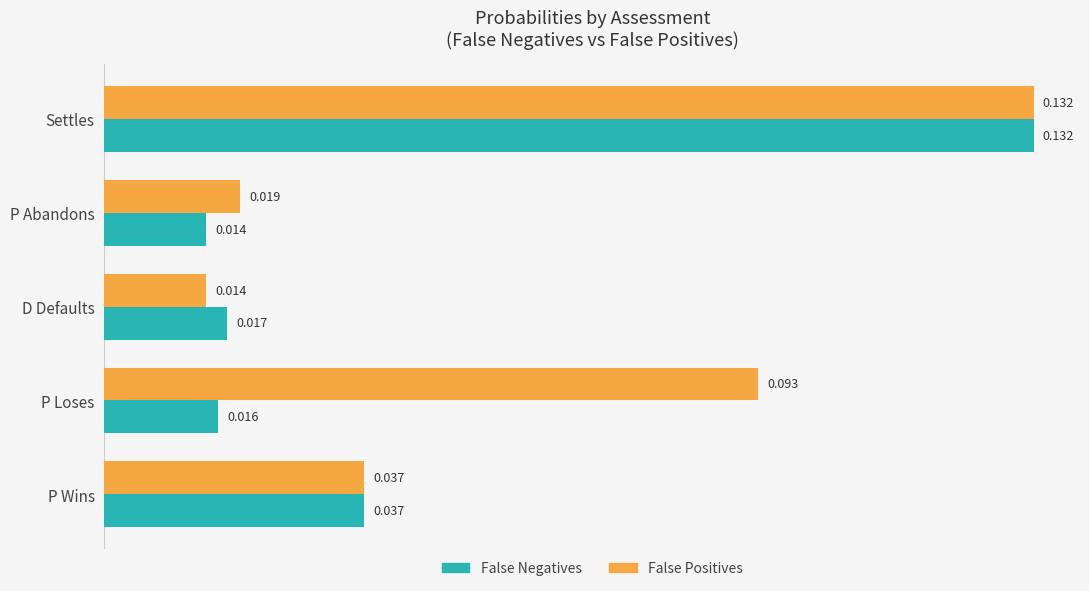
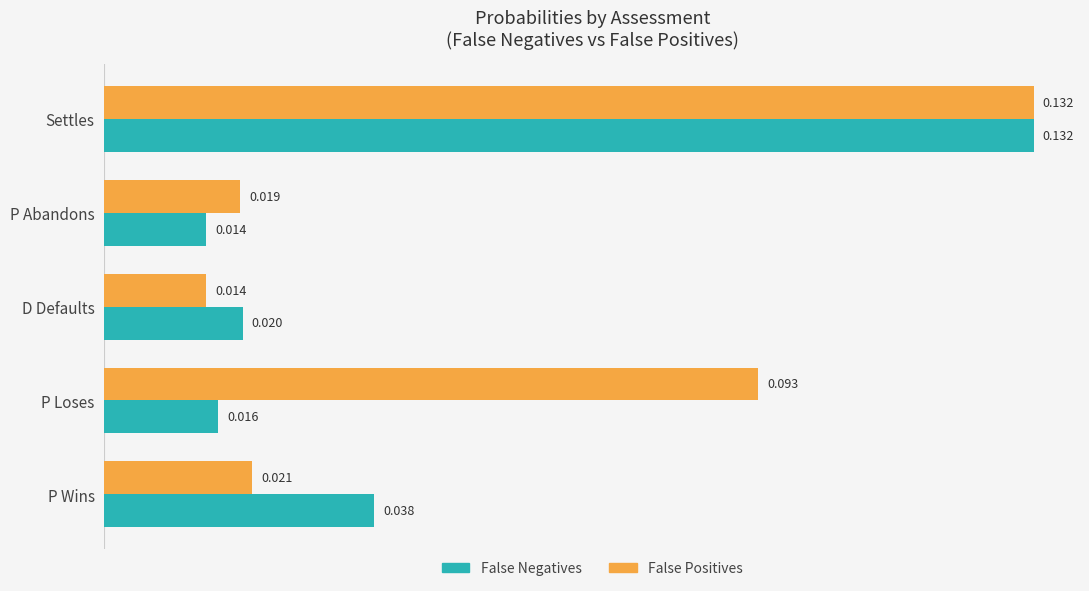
False Negatives, D Defaults: 0.017 -> 0.020
False Positives, P Wins: 0.037 -> 0.021
False Negatives, P Wins: 0.037 -> 0.038
